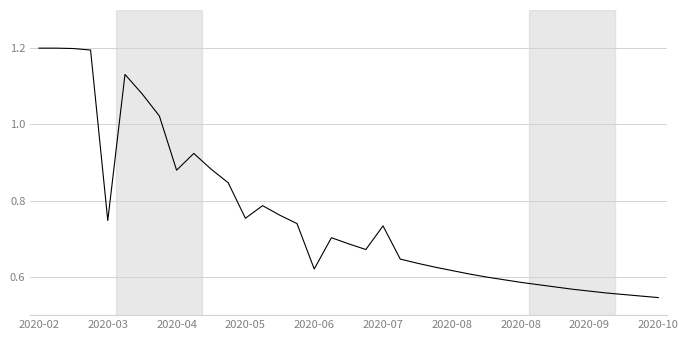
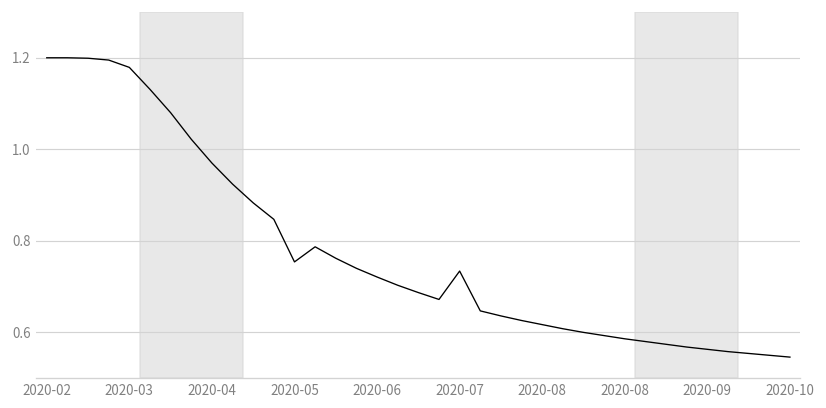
2020-03: 0.75 -> 1.18
2020-04: 0.88 -> 0.97
2020-06: 0.62 -> 0.72
